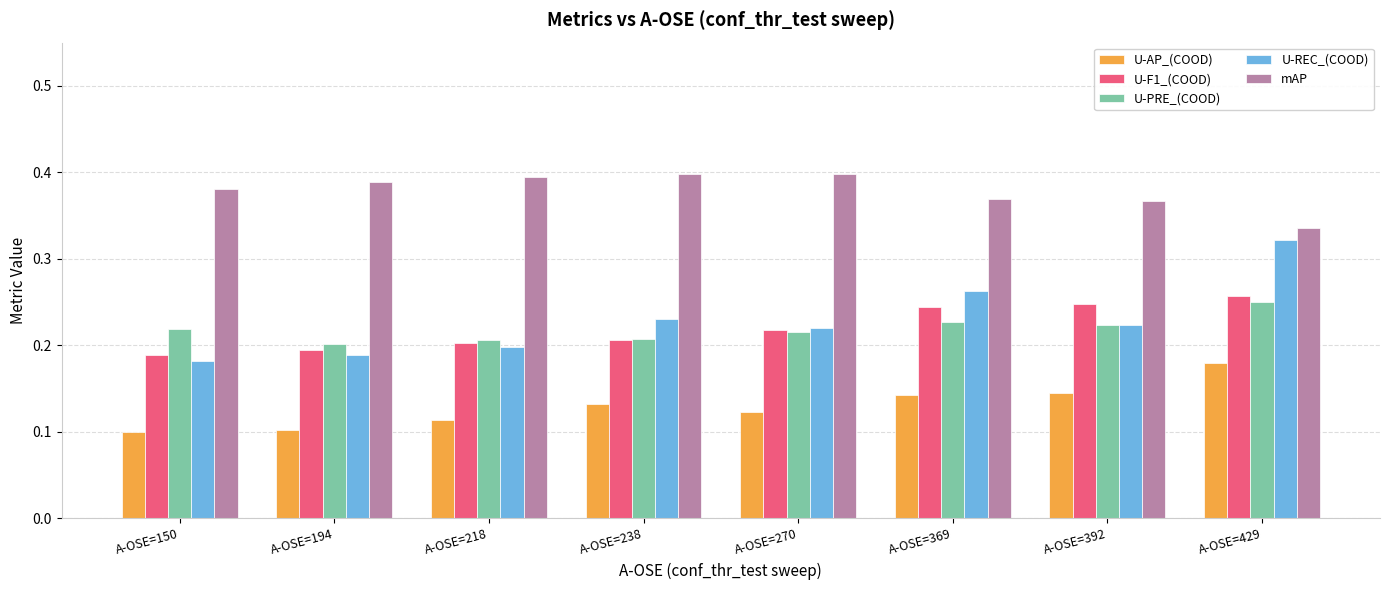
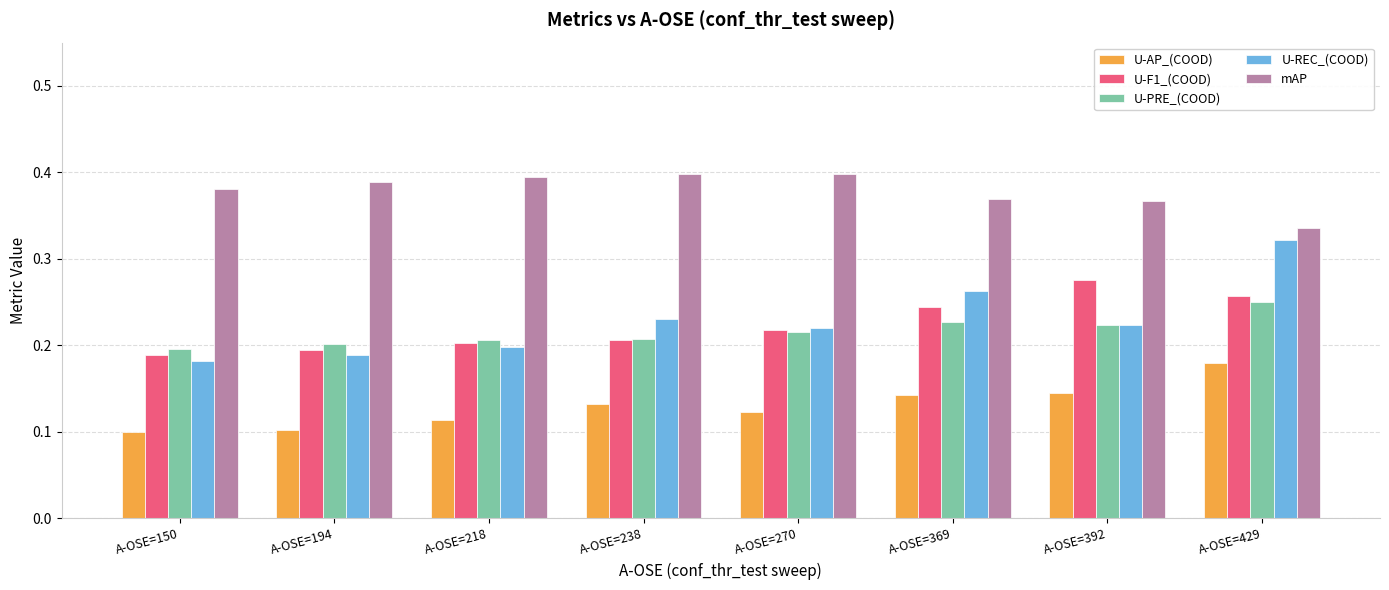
U-PRE_(COOD), A-OSE=150: 0.22 -> 0.20
U-F1_(COOD), A-OSE=392: 0.25 -> 0.28
